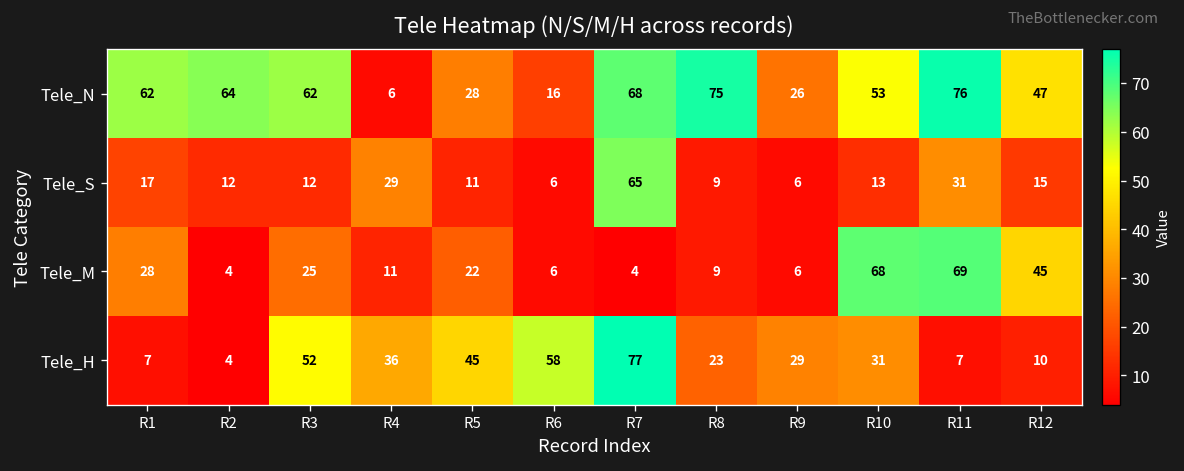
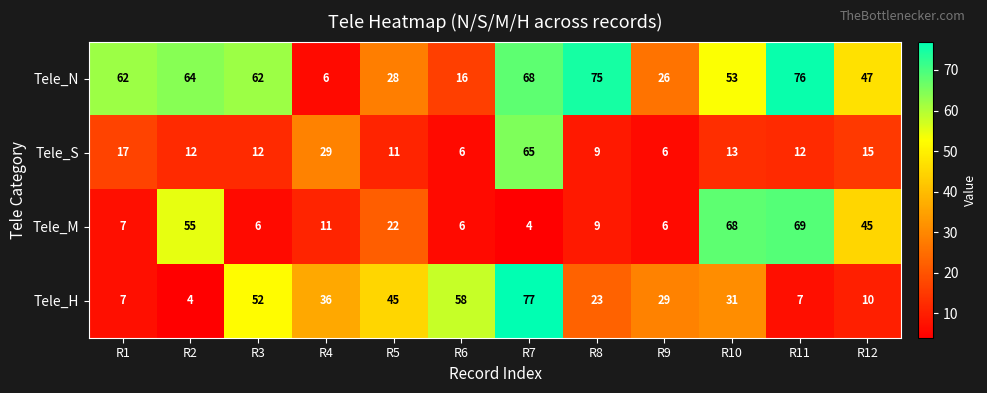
Tele_S, R11: 31 -> 12
Tele_M, R1: 28 -> 7
Tele_M, R2: 4 -> 55
Tele_M, R3: 25 -> 6
